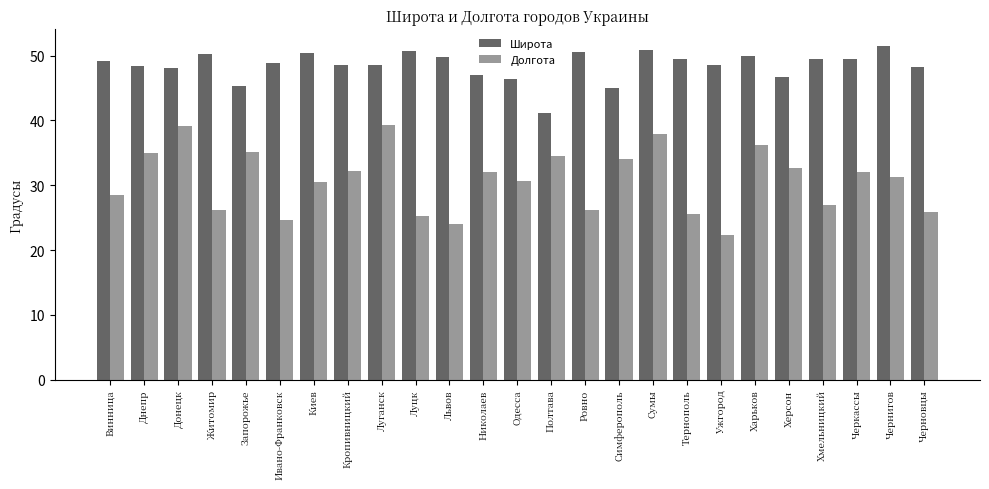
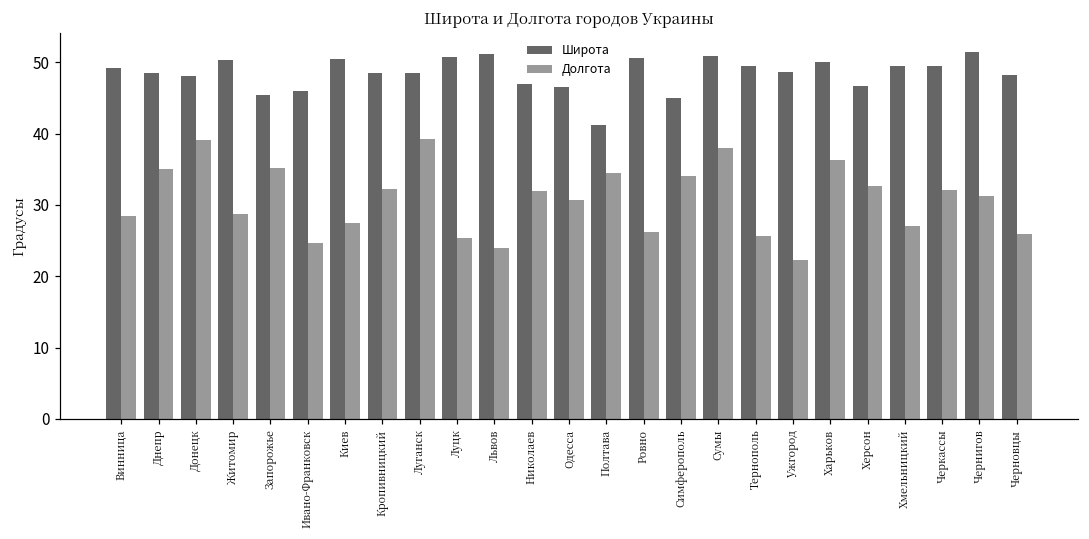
Долгота, Житомир: 26 -> 29
Широта, Ивано-Франковск: 49 -> 46
Долгота, Киев: 31 -> 28
Широта, Львов: 50 -> 51
